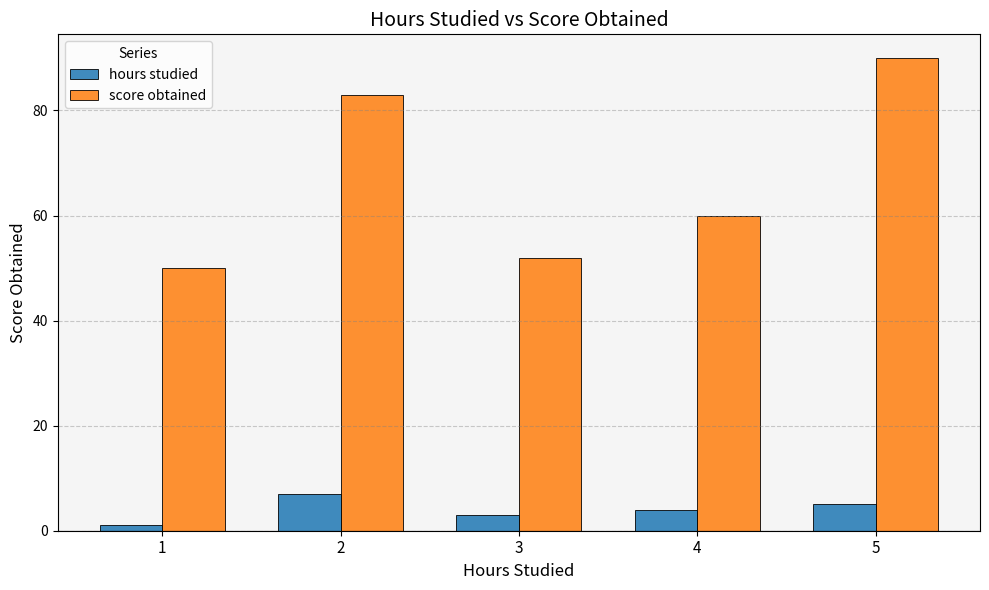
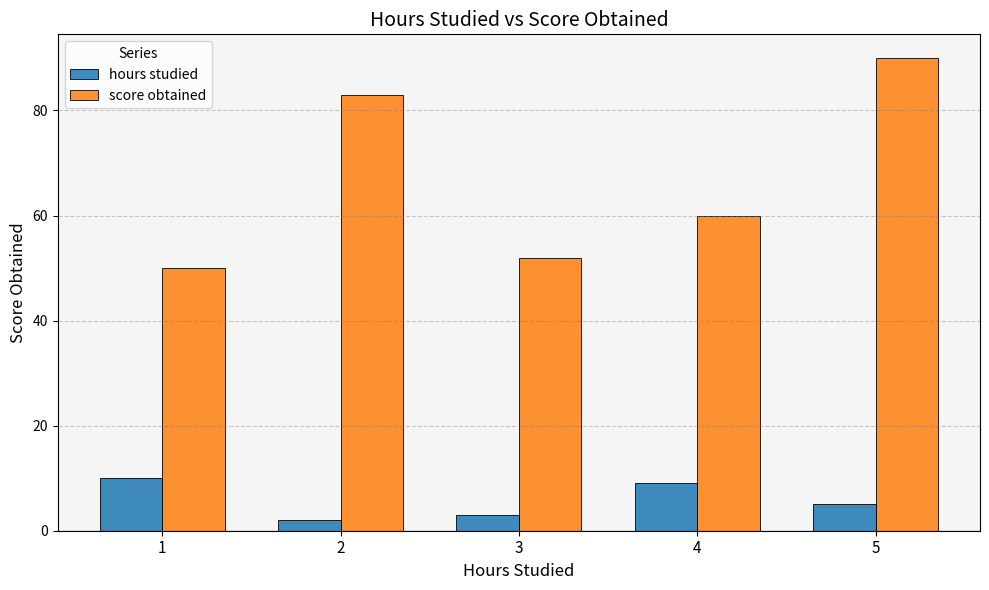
hours studied, 1: 1 -> 10
hours studied, 2: 7 -> 2
hours studied, 4: 4 -> 9
